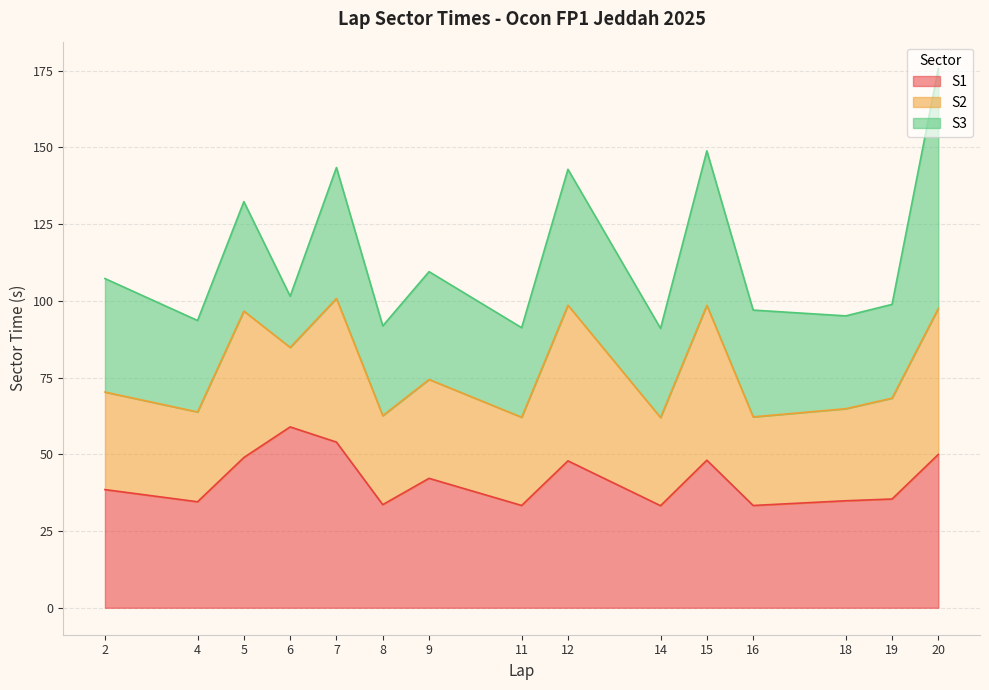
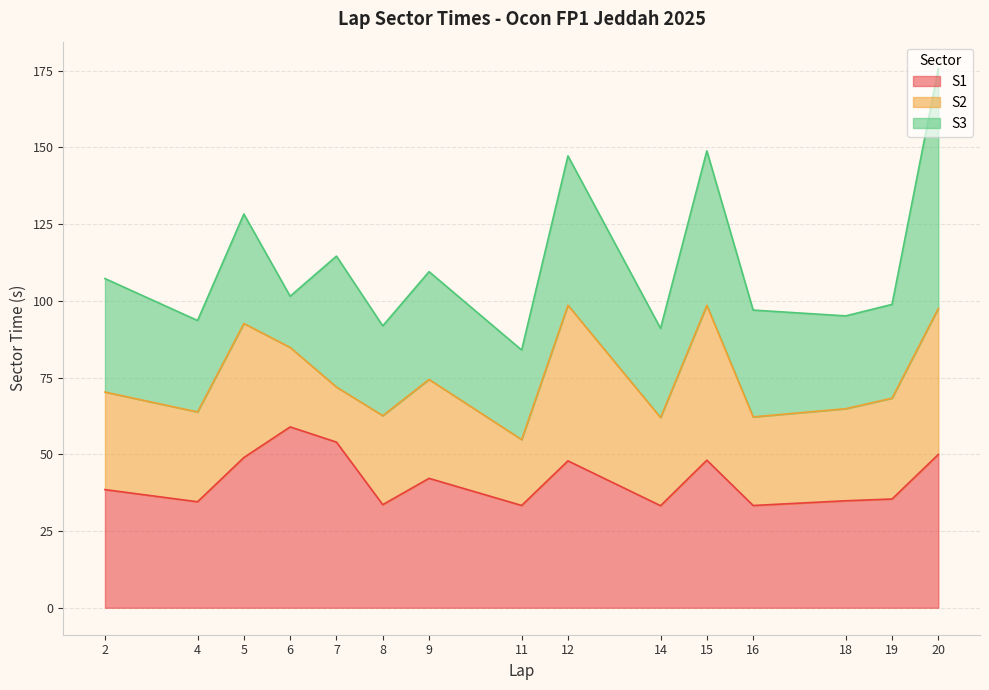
S2, 5: 48 -> 44
S2, 7: 47 -> 18
S2, 11: 29 -> 21
S3, 12: 44 -> 49
